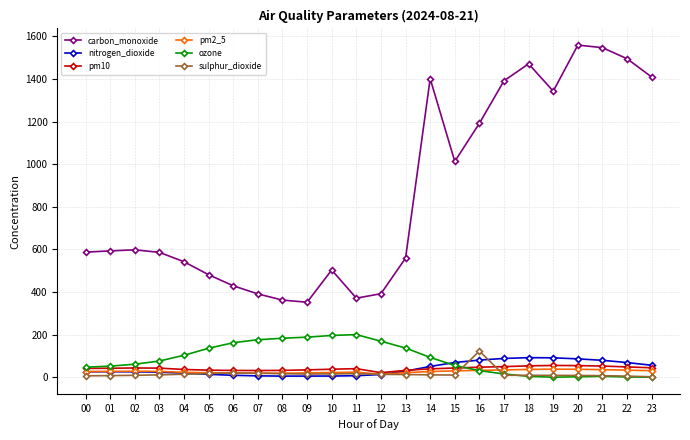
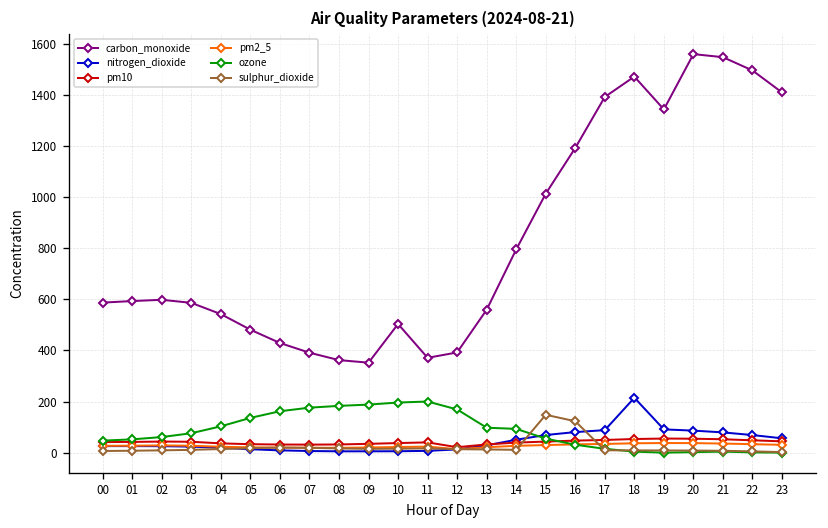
ozone, 13: 140 -> 100
carbon_monoxide, 14: 1400 -> 800
sulphur_dioxide, 15: 10 -> 150
nitrogen_dioxide, 18: 90 -> 210
